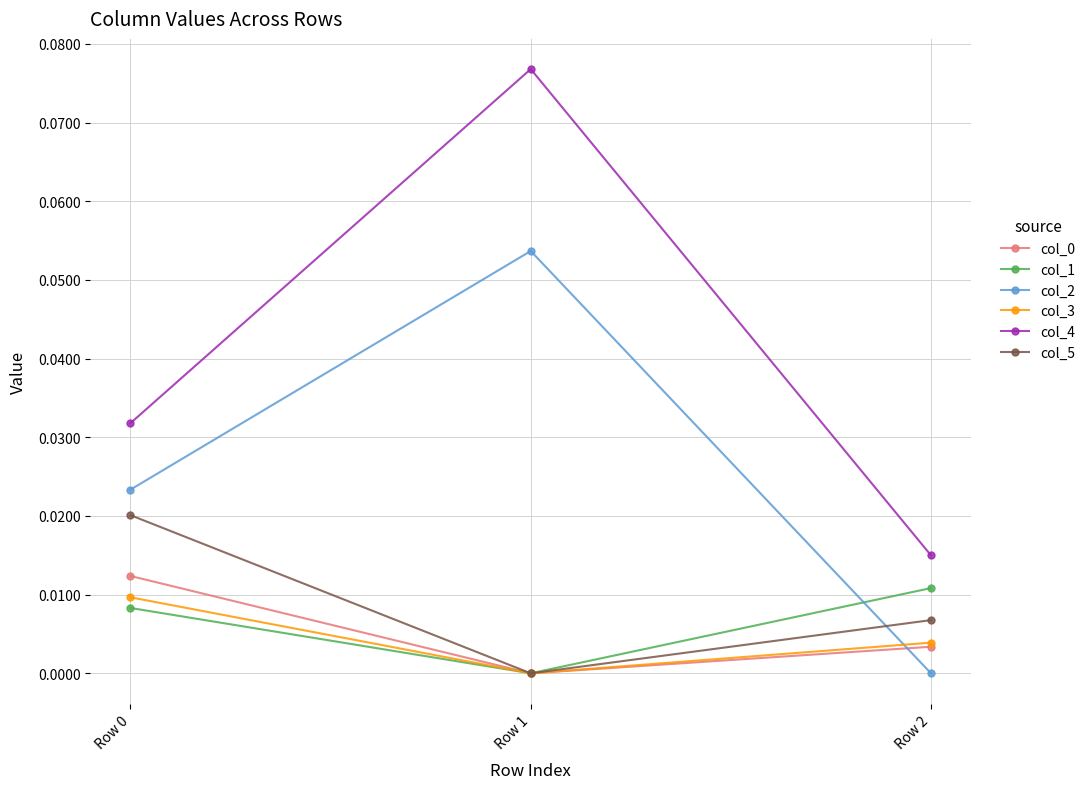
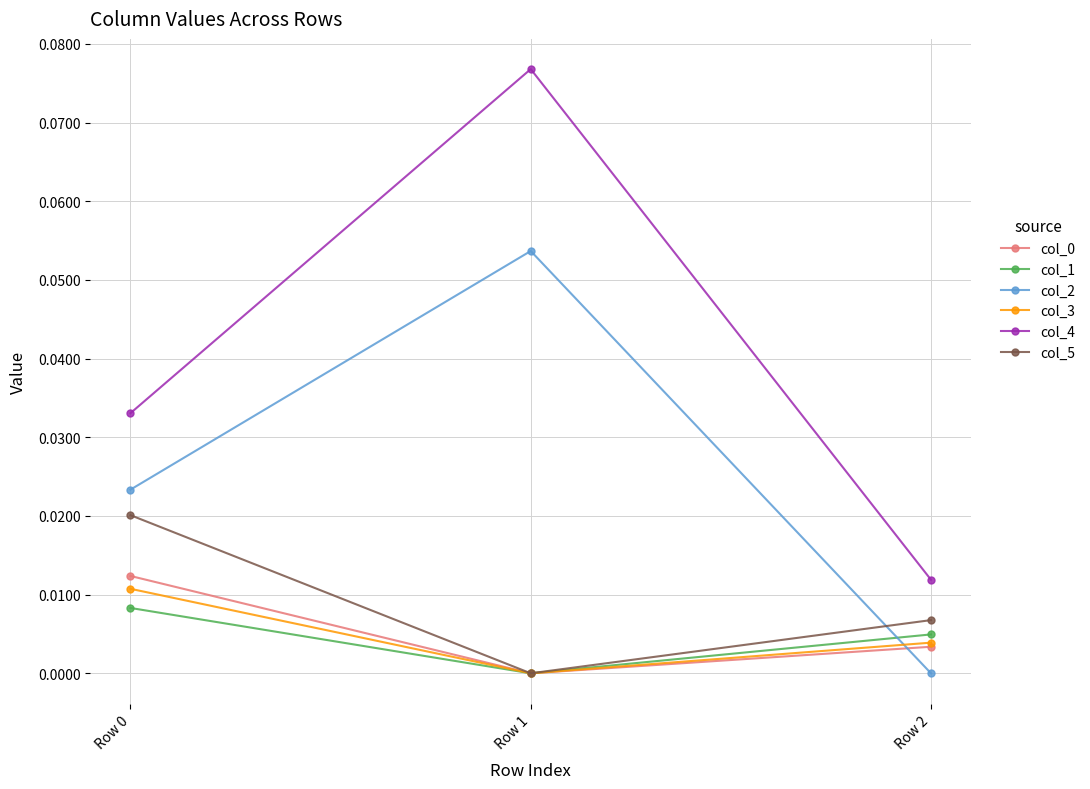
col_3, Row 0: 0.010 -> 0.011
col_4, Row 0: 0.032 -> 0.033
col_1, Row 2: 0.011 -> 0.005
col_4, Row 2: 0.015 -> 0.012
